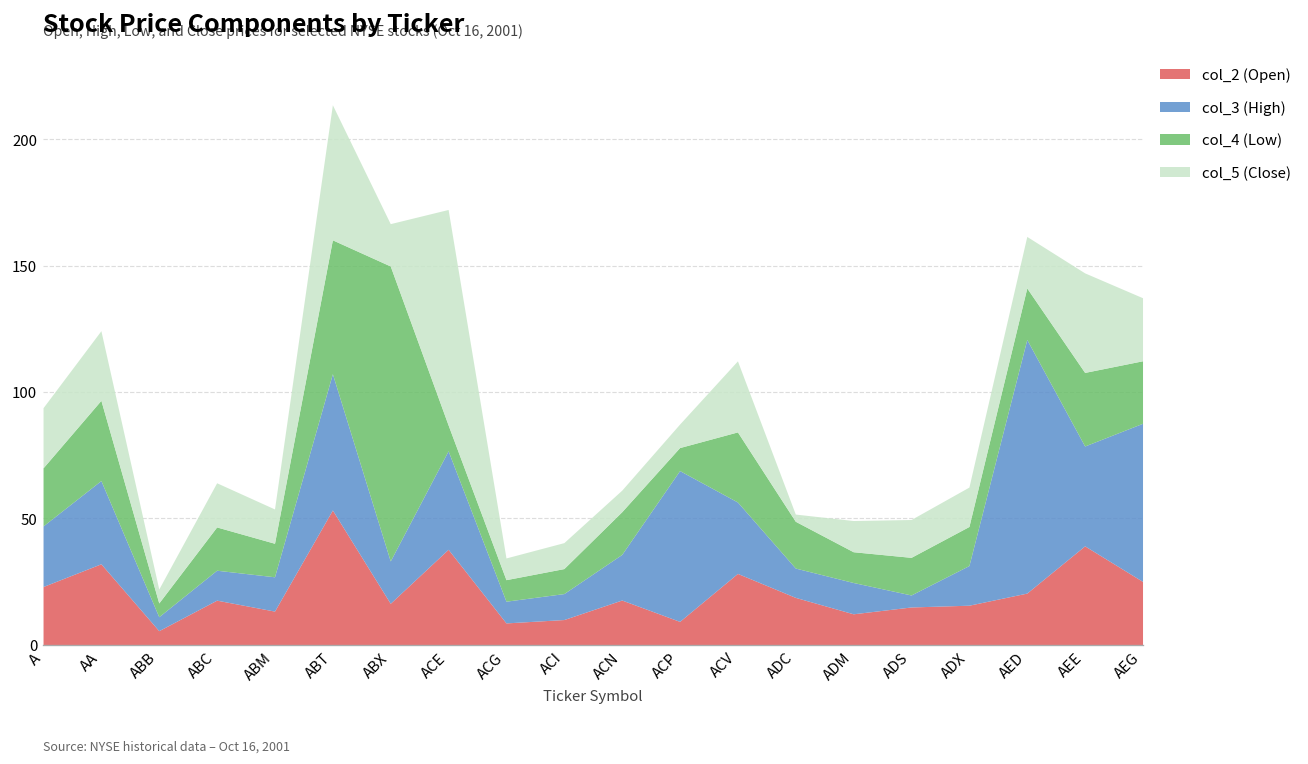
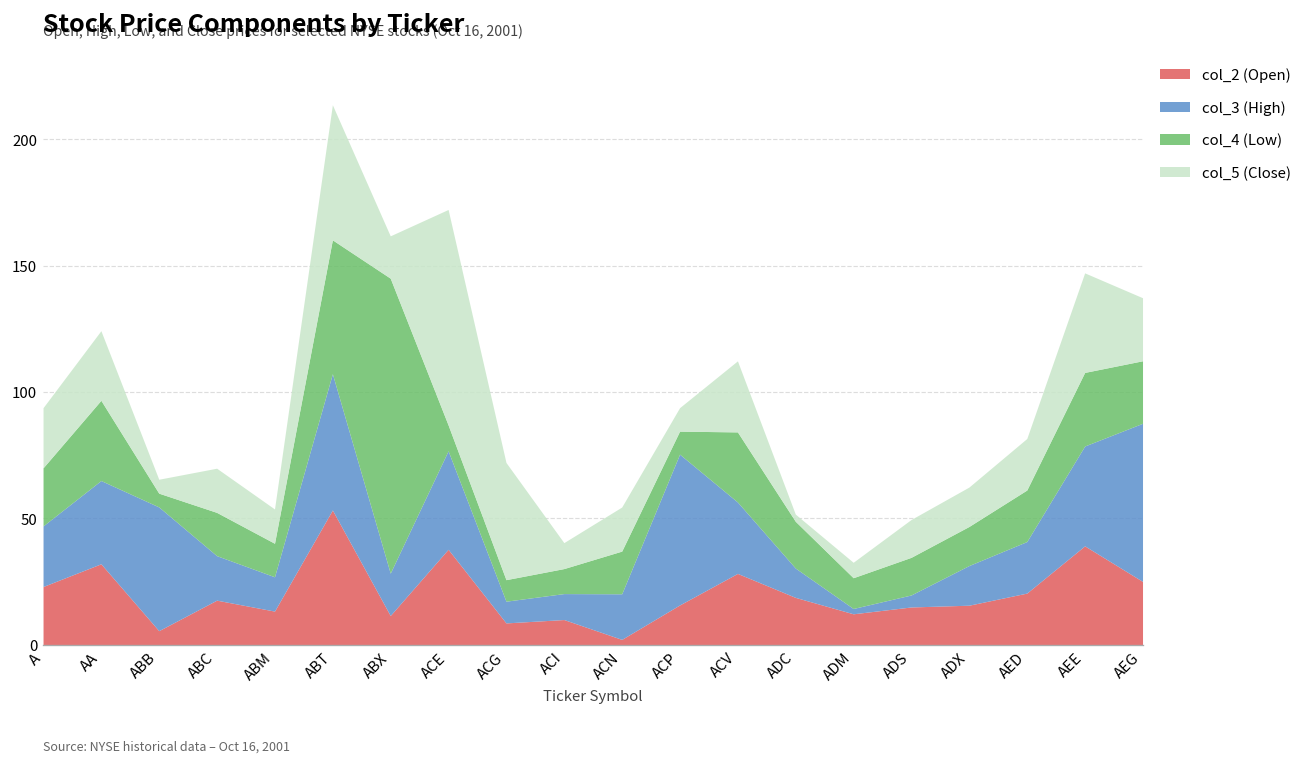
col_3 (High), ABB: 6 -> 49
col_3 (High), ABC: 12 -> 18
col_2 (Open), ABX: 16 -> 12
col_5 (Close), ACG: 9 -> 46
col_2 (Open), ACN: 18 -> 2
col_5 (Close), ACN: 9 -> 17
col_2 (Open), ACP: 9 -> 16
col_3 (High), ADM: 12 -> 2
col_5 (Close), ADM: 12 -> 6
col_3 (High), AED: 100 -> 20
